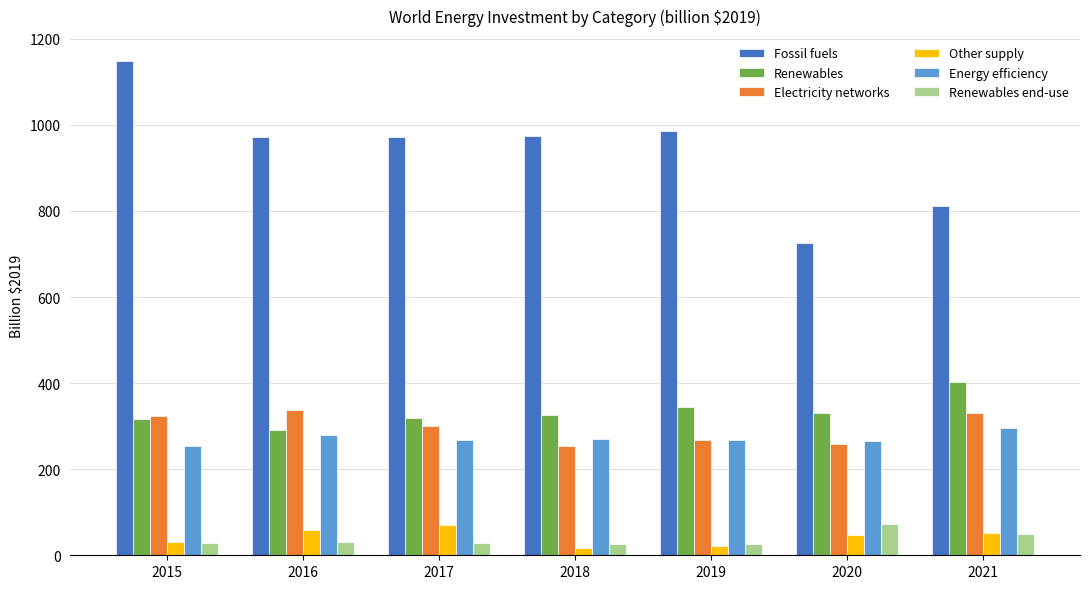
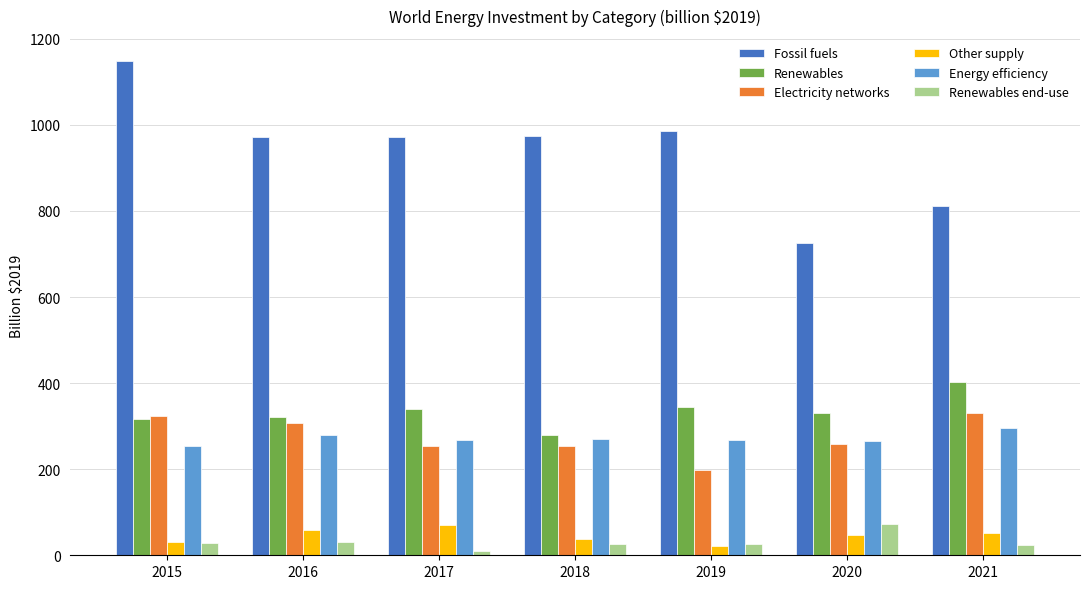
Renewables, 2016: 290 -> 320
Electricity networks, 2016: 340 -> 310
Renewables, 2017: 320 -> 340
Electricity networks, 2017: 300 -> 250
Renewables end-use, 2017: 30 -> 10
Renewables, 2018: 330 -> 280
Other supply, 2018: 20 -> 40
Electricity networks, 2019: 270 -> 200
Renewables end-use, 2021: 50 -> 20
